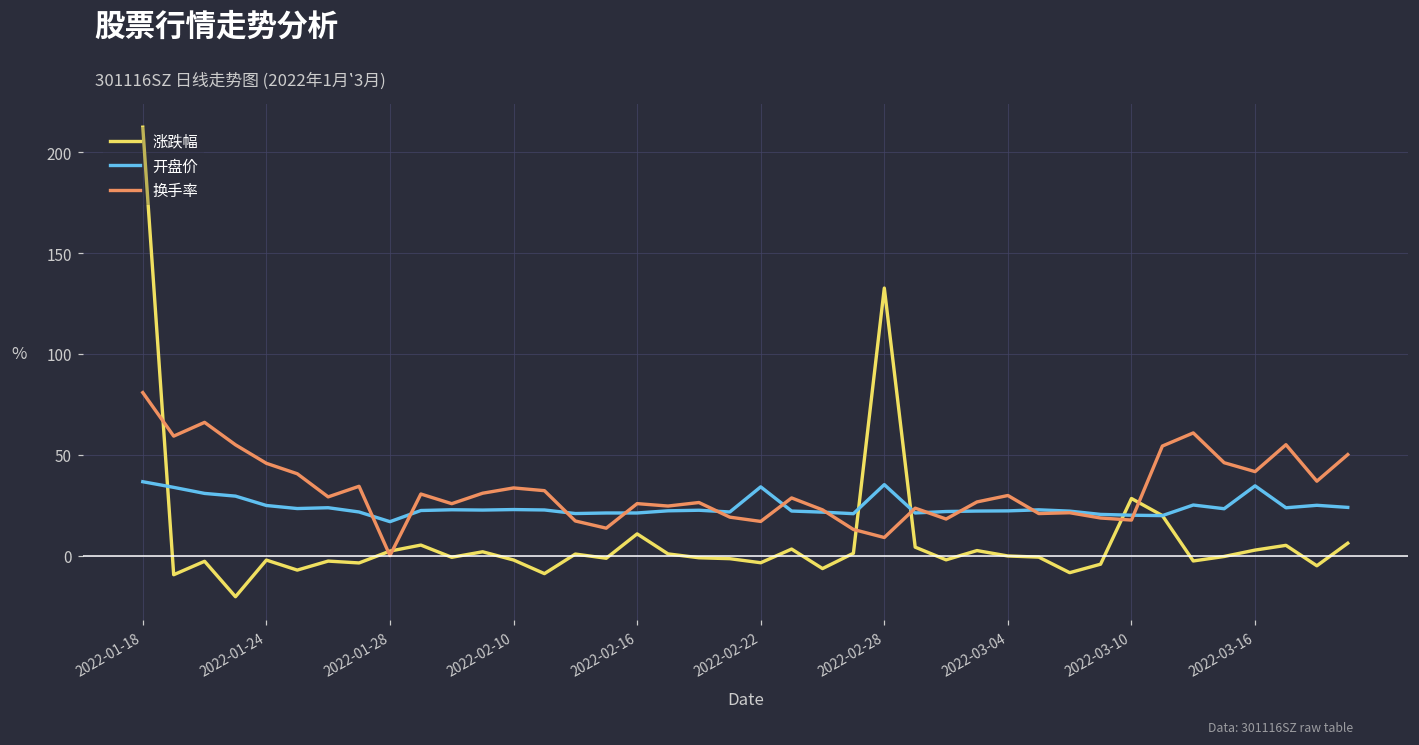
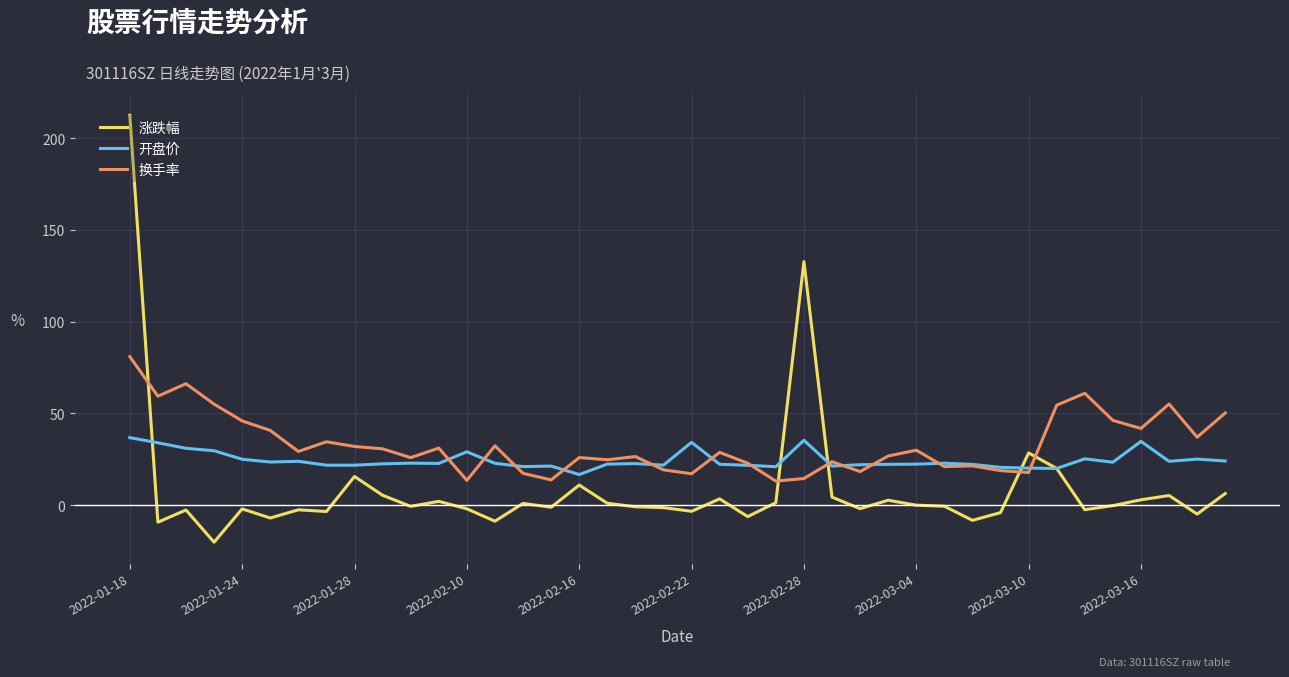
涨跌幅, 2022-01-28: 2 -> 16
开盘价, 2022-01-28: 17 -> 22
换手率, 2022-01-28: 0 -> 32
开盘价, 2022-02-10: 23 -> 29
换手率, 2022-02-10: 34 -> 14
开盘价, 2022-02-16: 21 -> 17
换手率, 2022-02-28: 9 -> 15
